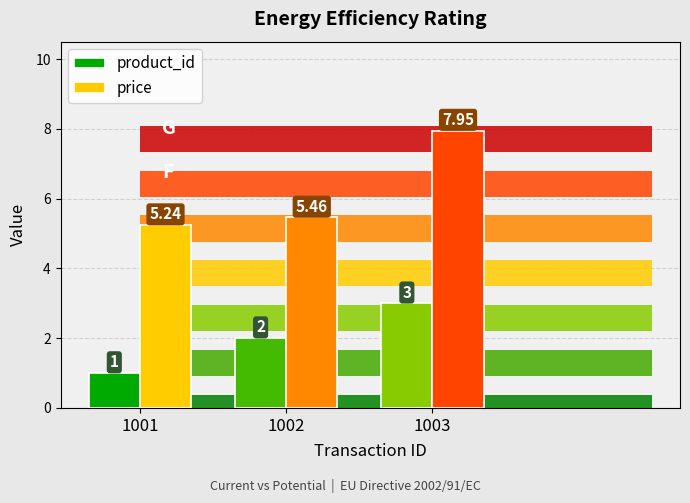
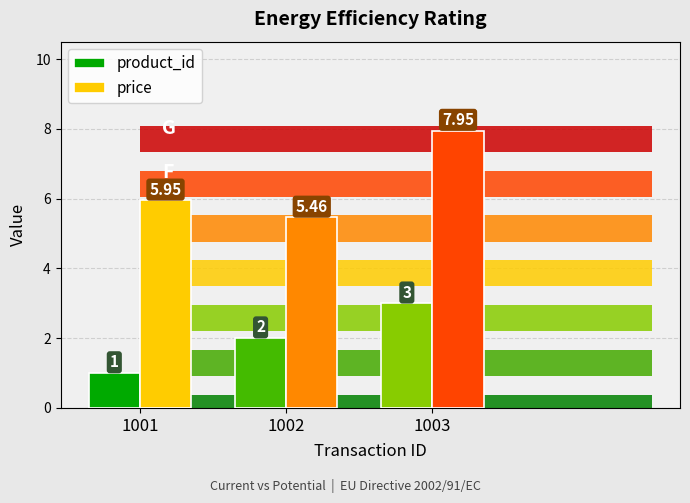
price, 1001: 5.24 -> 5.95
